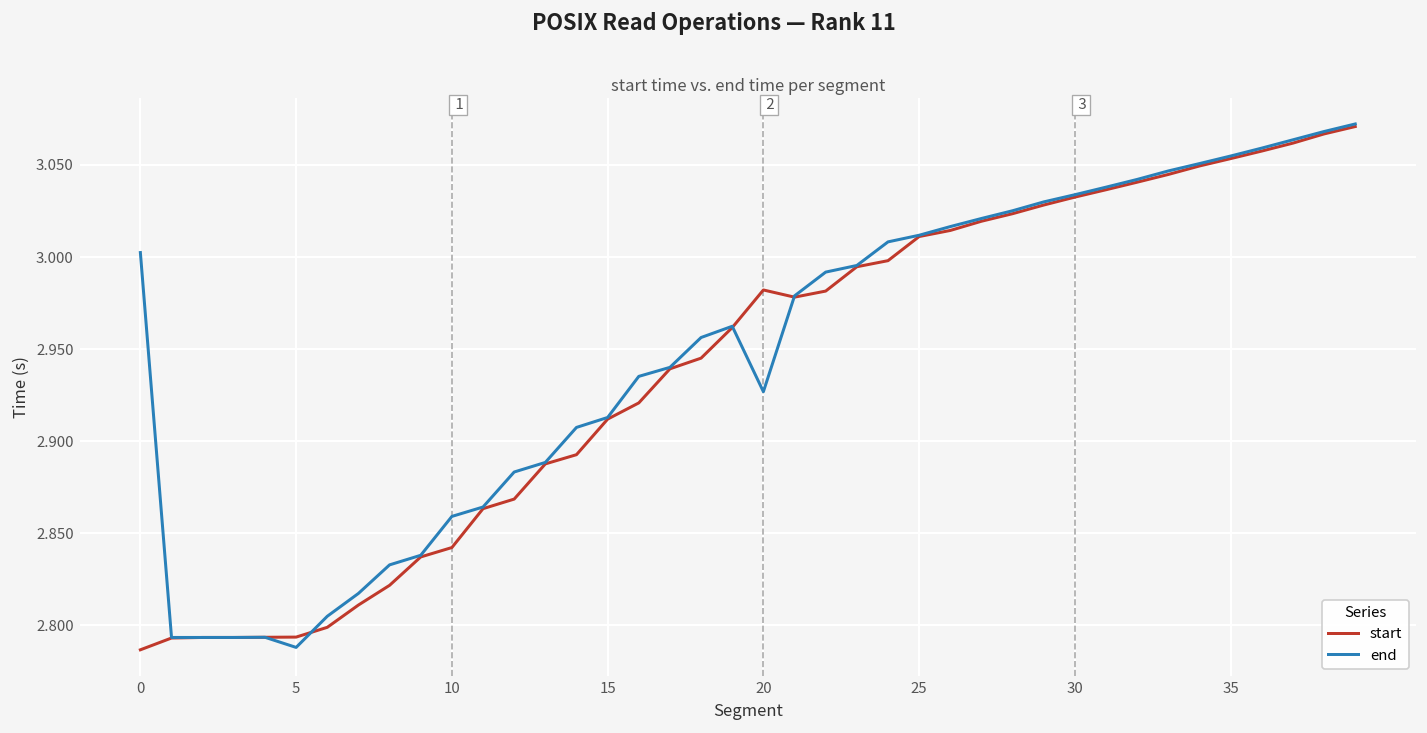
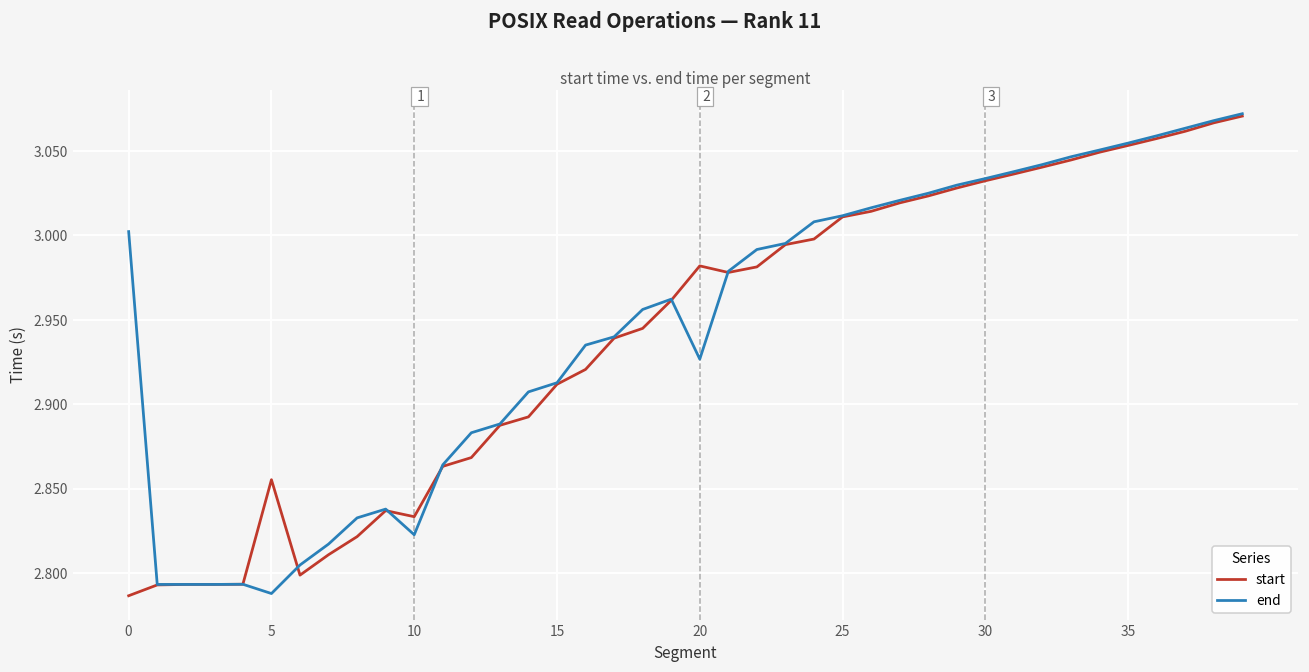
start, 5: 2.794 -> 2.855
start, 10: 2.842 -> 2.834
end, 10: 2.859 -> 2.823
